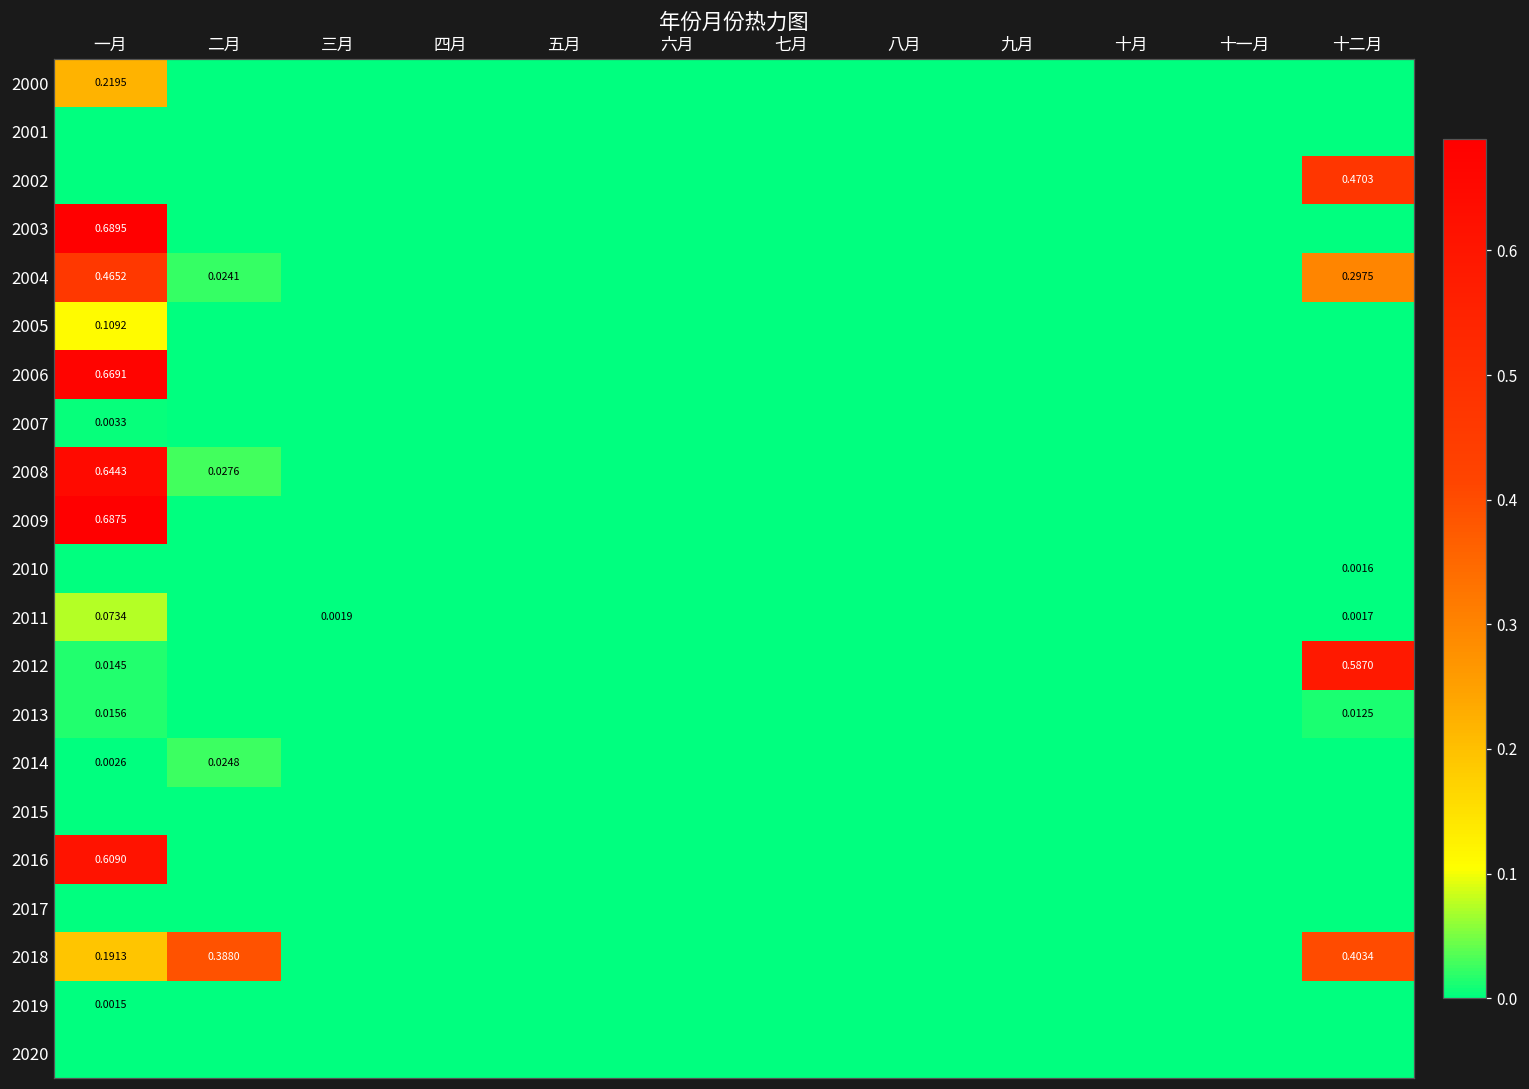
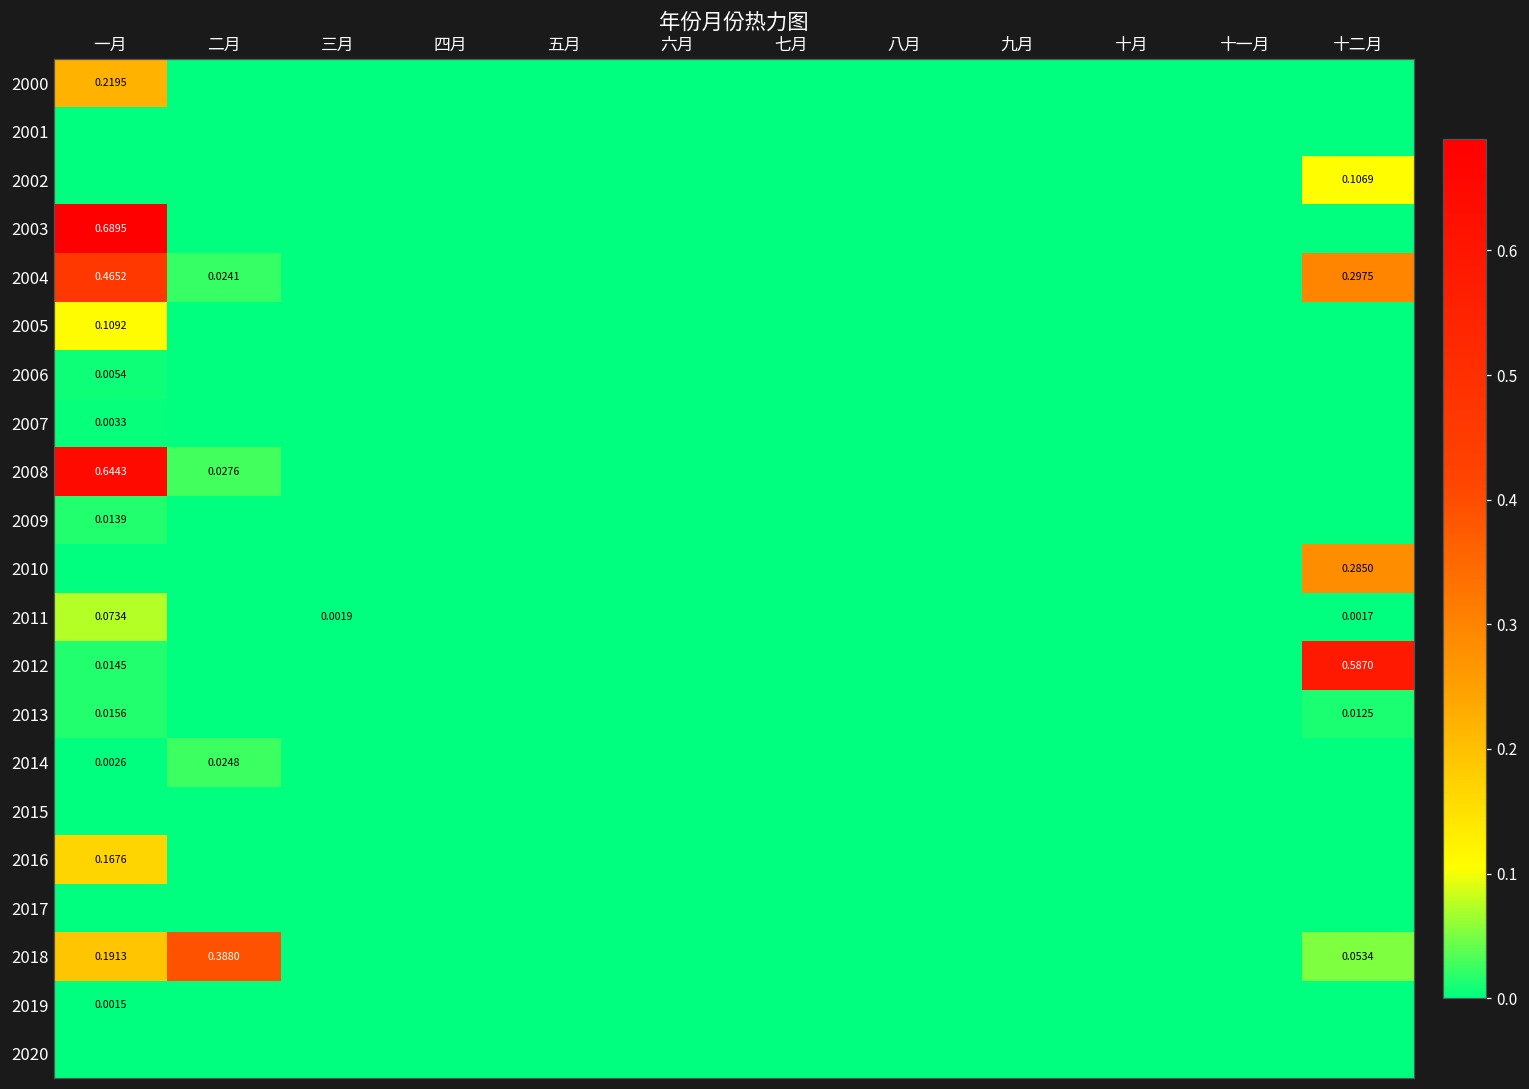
2002, 十二月: 0.4703 -> 0.1069
2006, 一月: 0.6691 -> 0.0054
2009, 一月: 0.6875 -> 0.0139
2010, 十二月: 0.0016 -> 0.2850
2016, 一月: 0.6090 -> 0.1676
2018, 十二月: 0.4034 -> 0.0534
